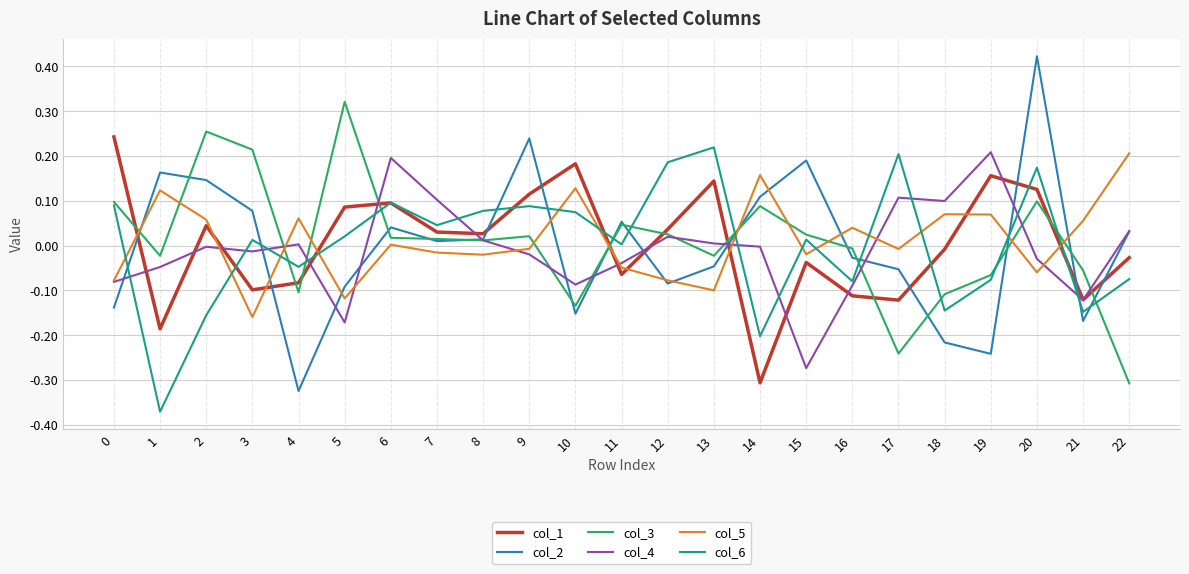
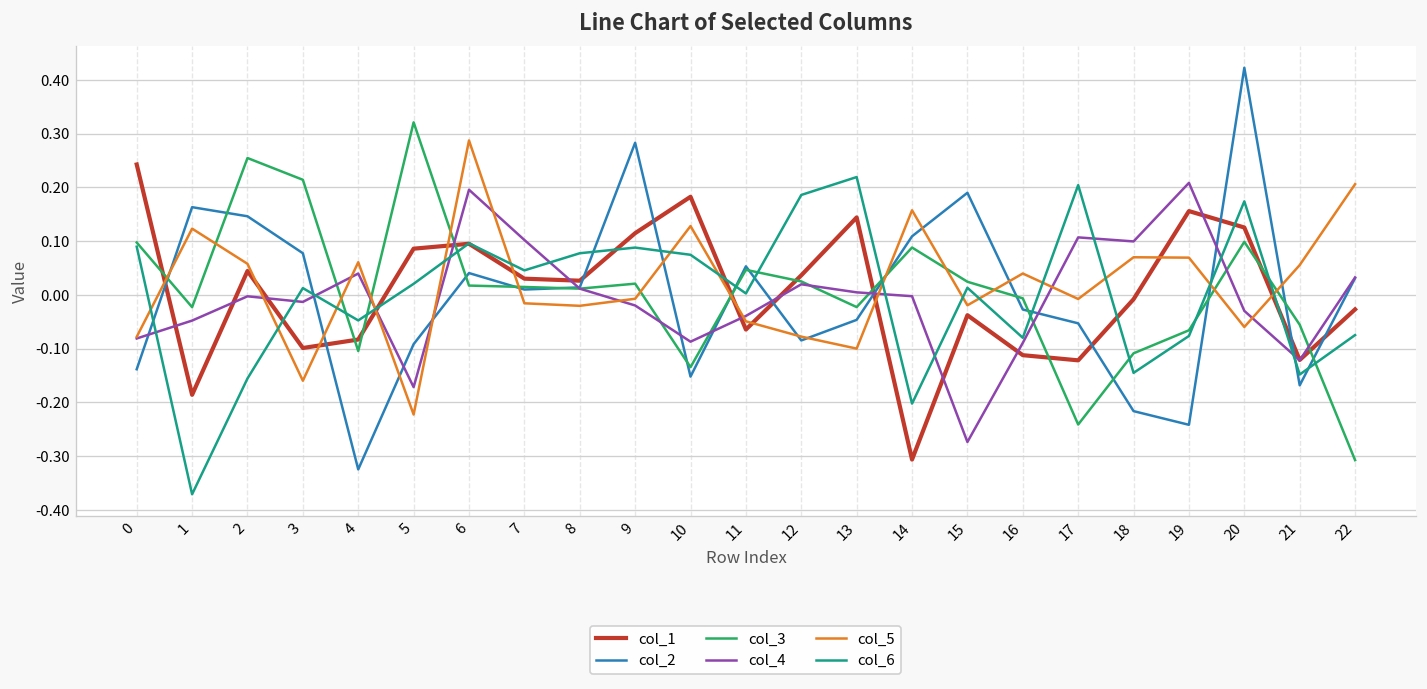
col_4, 4: 0.00 -> 0.04
col_5, 5: -0.12 -> -0.22
col_5, 6: 0.00 -> 0.29
col_2, 9: 0.24 -> 0.28
